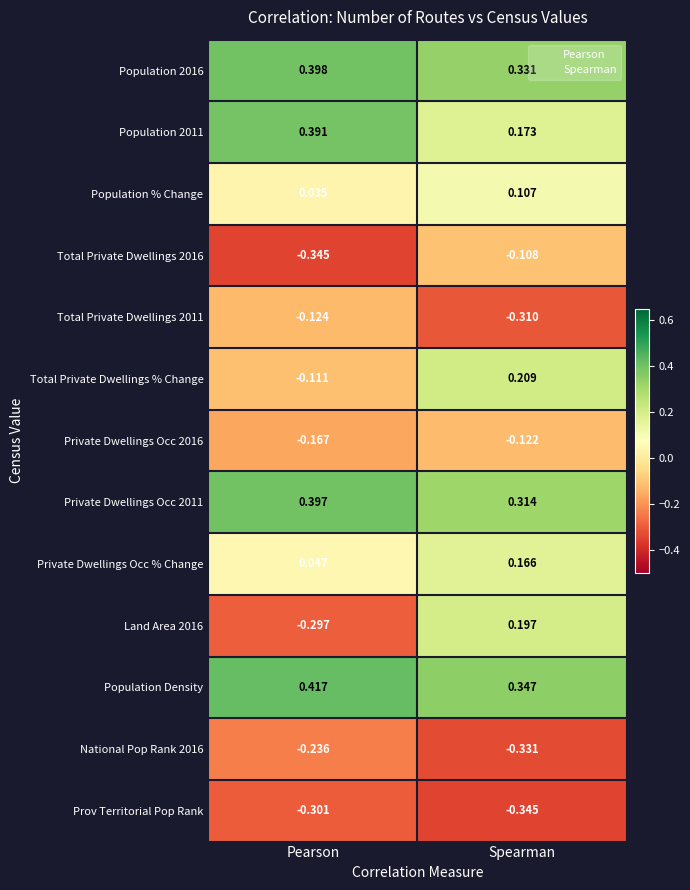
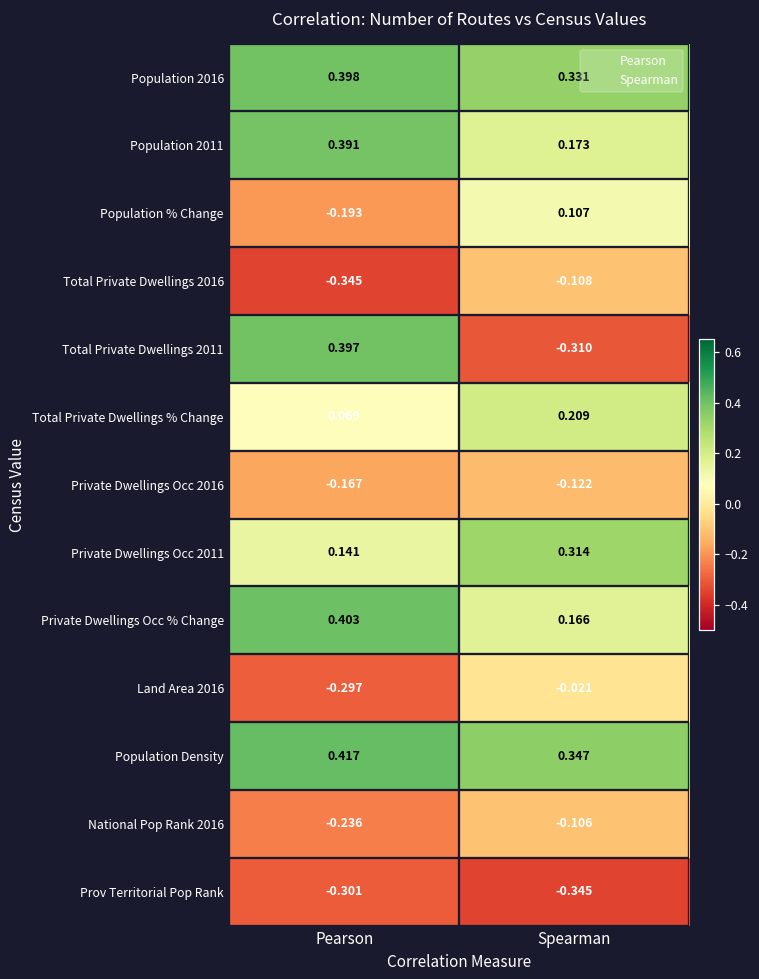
Population % Change, Pearson: 0.035 -> -0.193
Total Private Dwellings 2011, Pearson: -0.124 -> 0.397
Total Private Dwellings % Change, Pearson: -0.111 -> 0.069
Private Dwellings Occ 2011, Pearson: 0.397 -> 0.141
Private Dwellings Occ % Change, Pearson: 0.047 -> 0.403
Land Area 2016, Spearman: 0.197 -> -0.021
National Pop Rank 2016, Spearman: -0.331 -> -0.106
